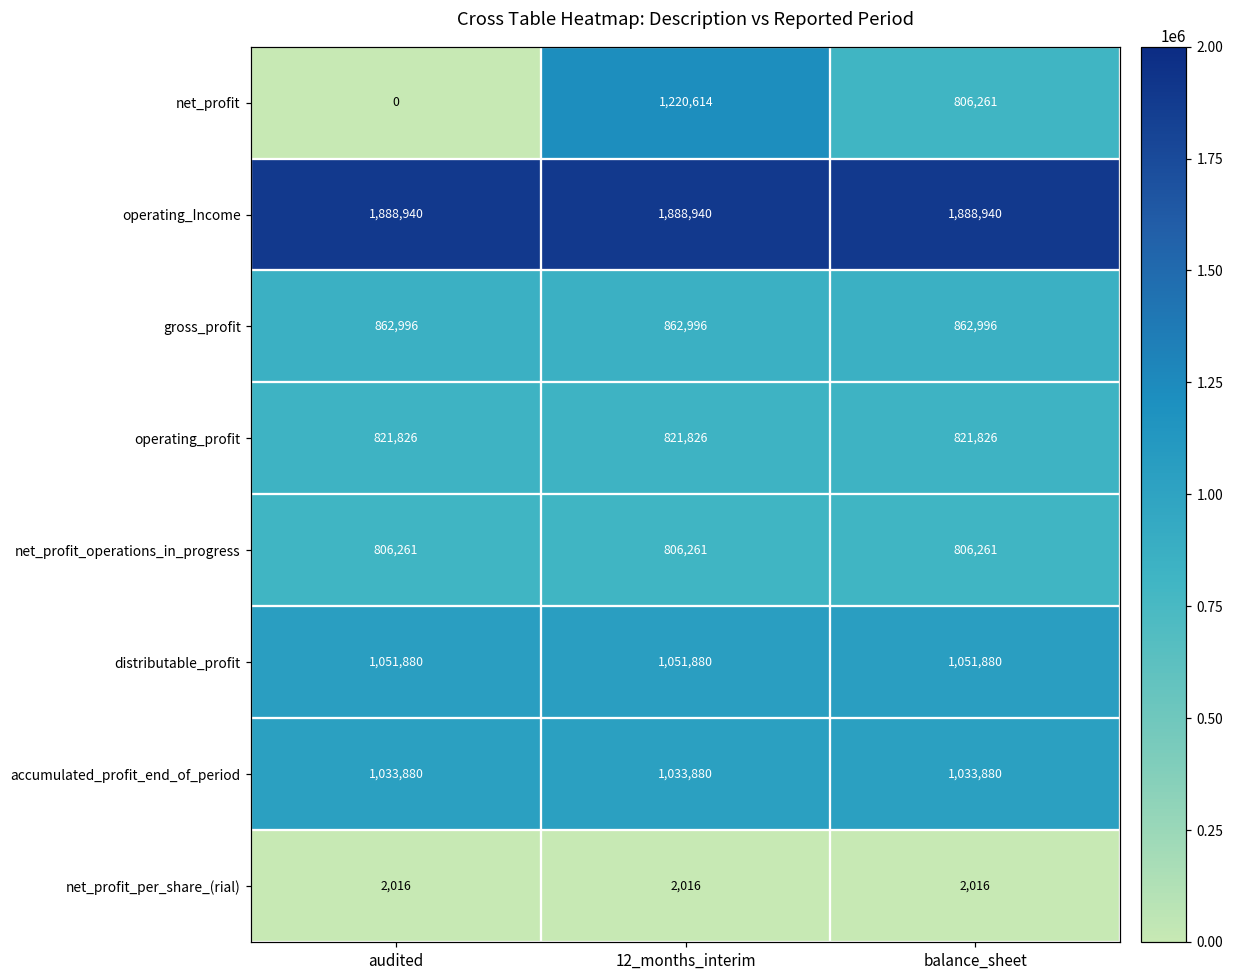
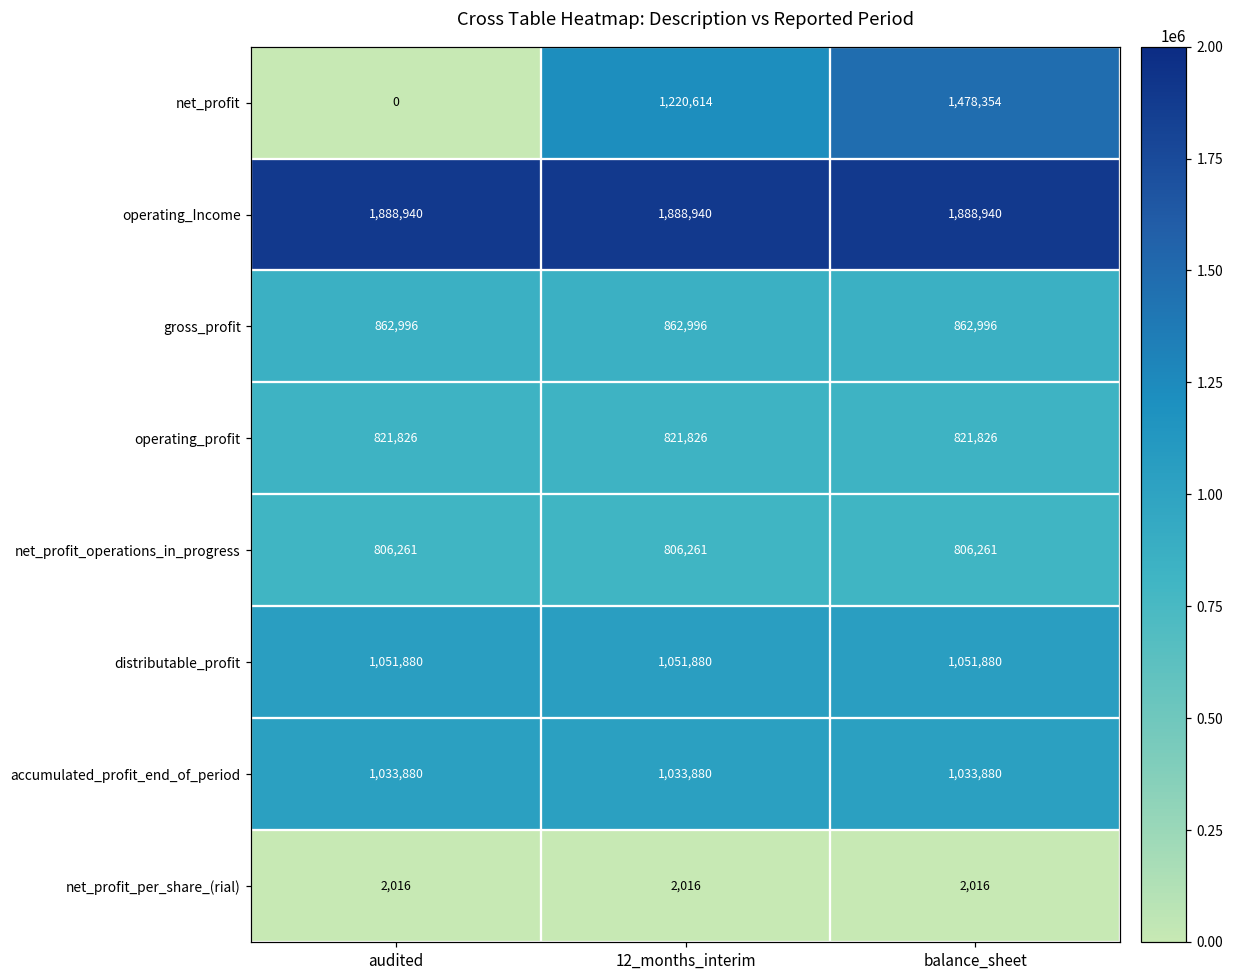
net_profit, balance_sheet: 806,261 -> 1,478,354
